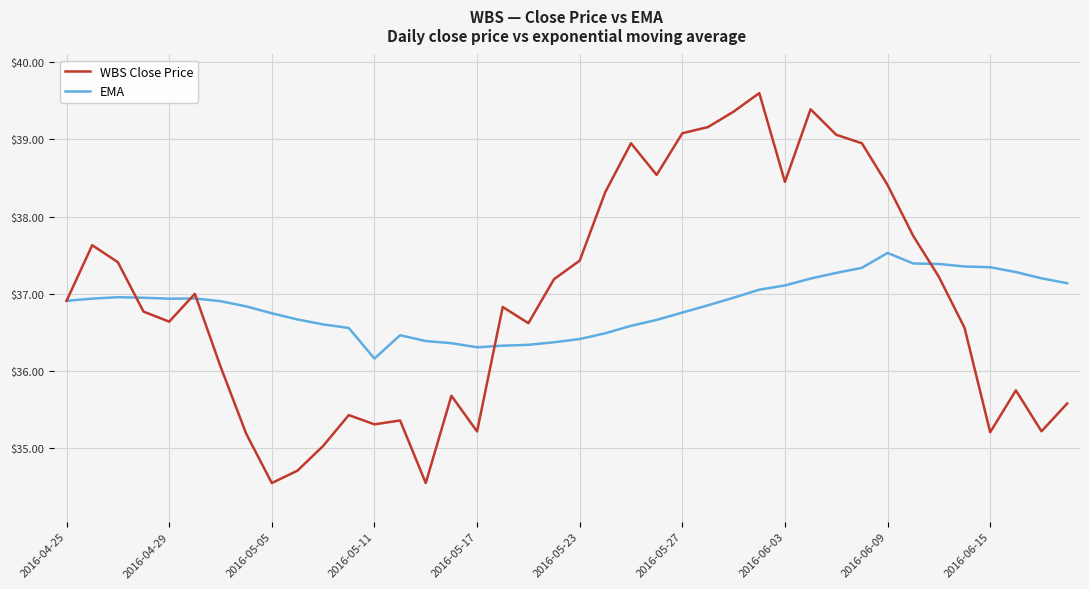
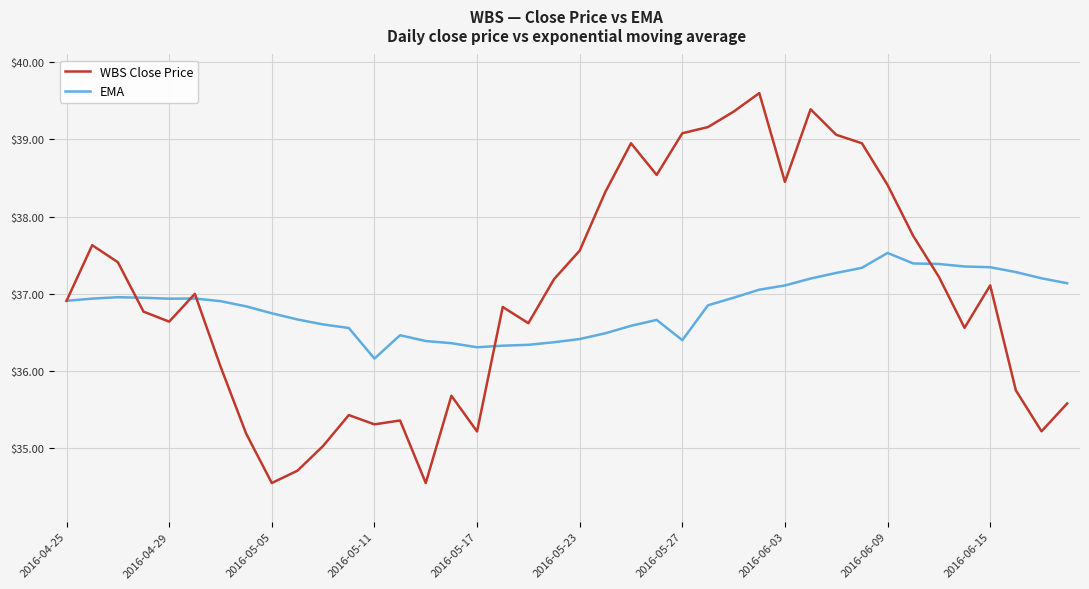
WBS Close Price, 2016-05-23: $37.4 -> $37.6
EMA, 2016-05-27: $36.8 -> $36.4
WBS Close Price, 2016-06-15: $35.2 -> $37.1
